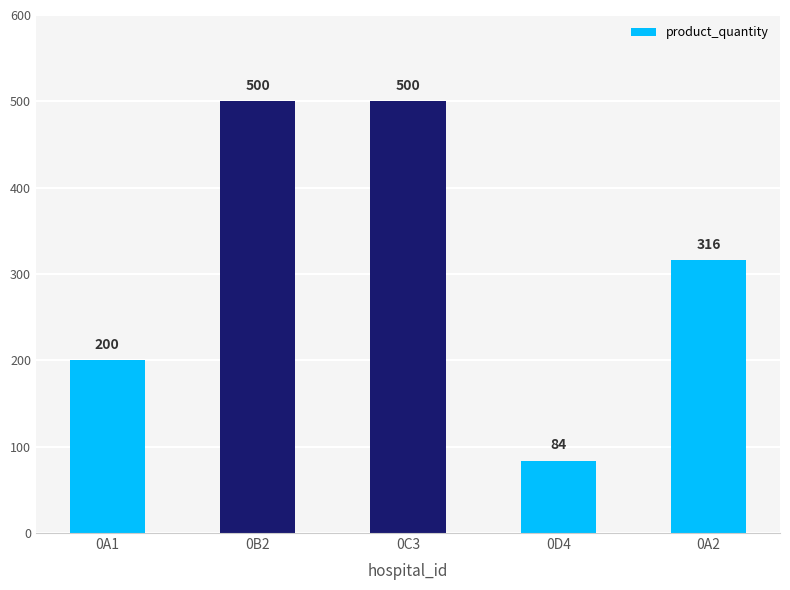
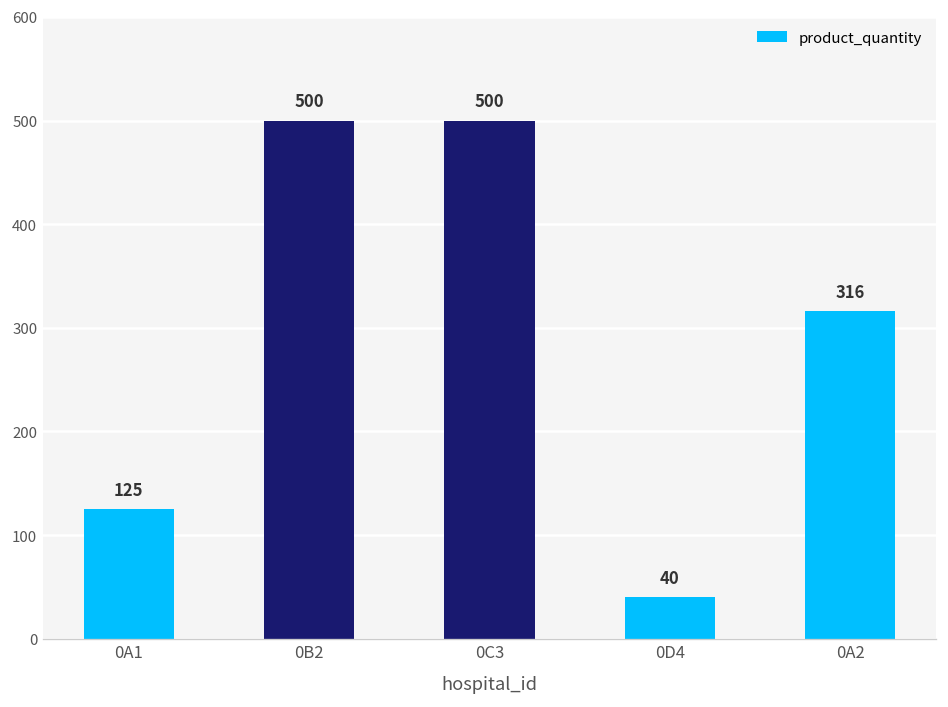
0A1: 200 -> 125
0D4: 84 -> 40
